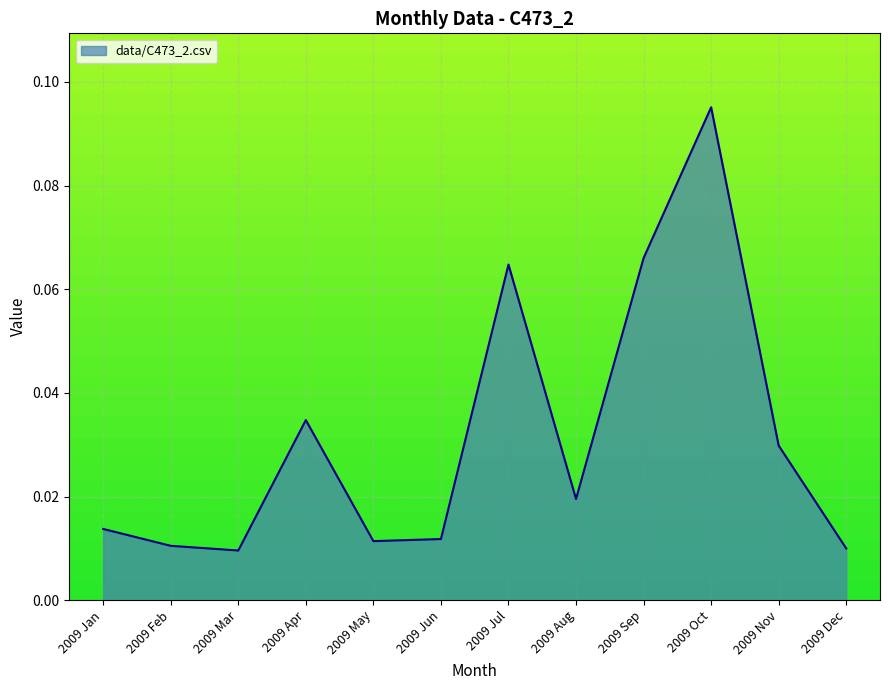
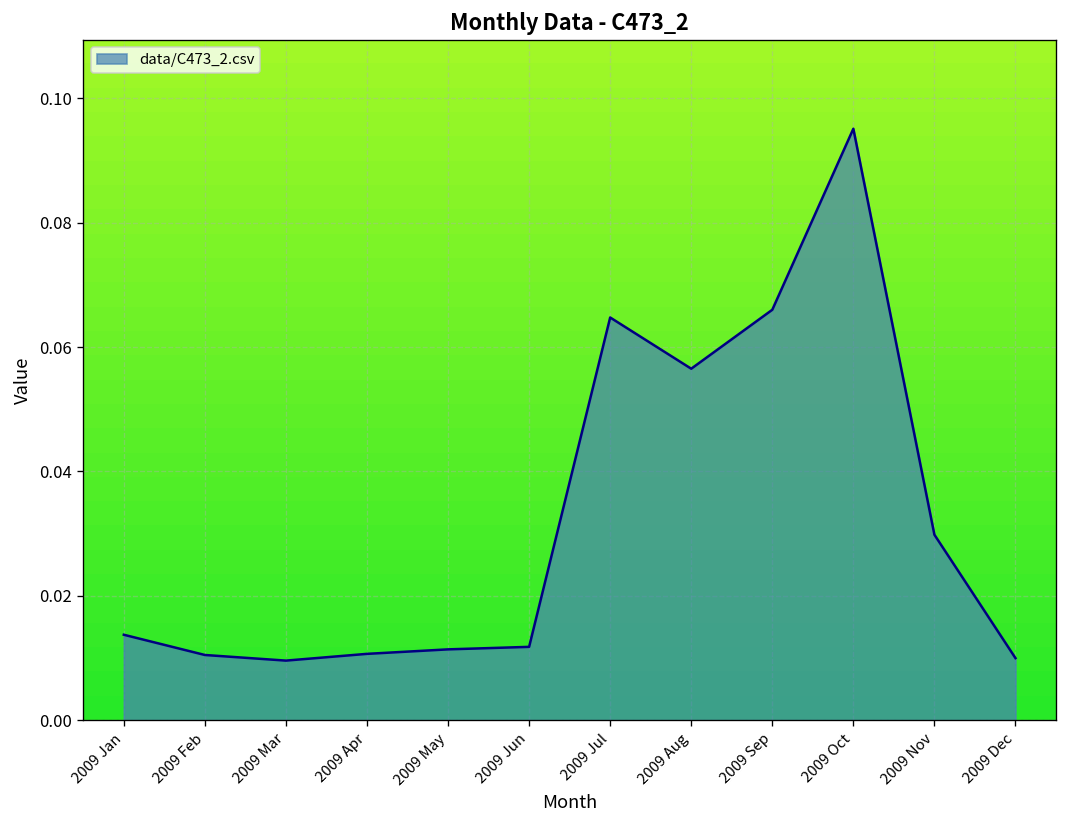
2009 Apr: 0.035 -> 0.011
2009 Aug: 0.020 -> 0.057
